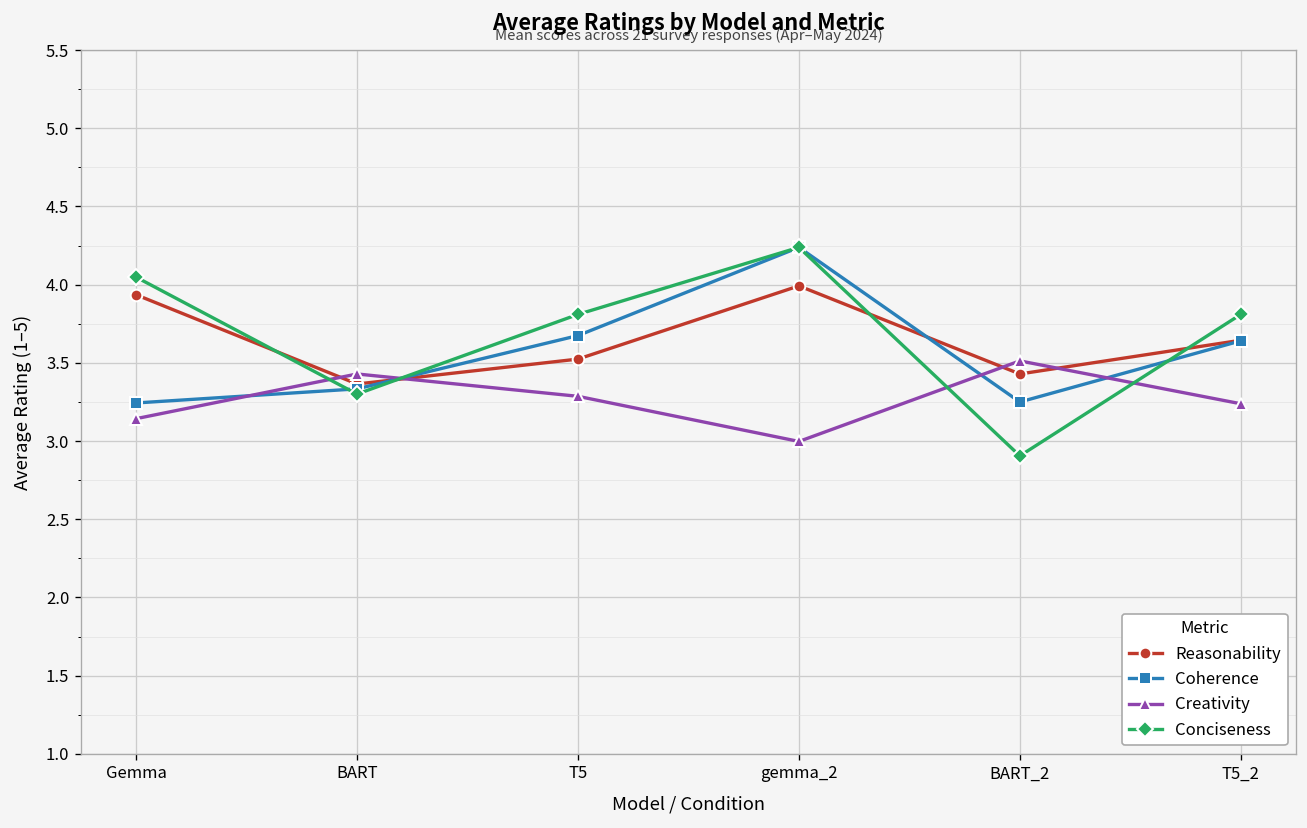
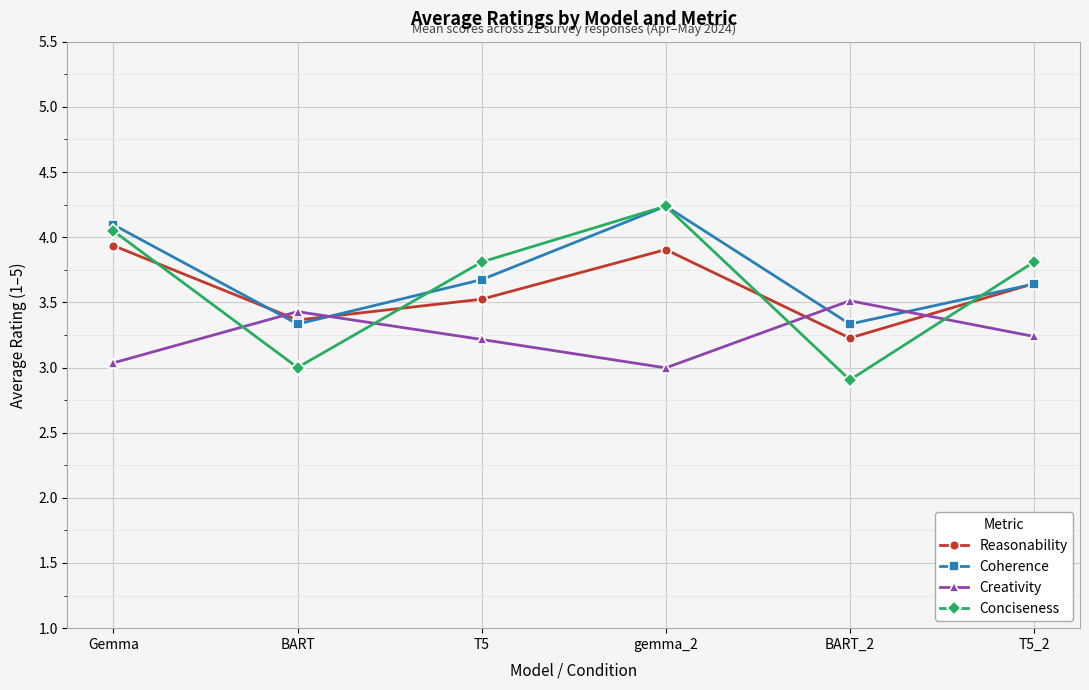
Coherence, Gemma: 3.24 -> 4.10
Creativity, Gemma: 3.14 -> 3.04
Conciseness, BART: 3.3 -> 3.0
Creativity, T5: 3.29 -> 3.22
Reasonability, gemma_2: 3.99 -> 3.90
Reasonability, BART_2: 3.43 -> 3.23
Coherence, BART_2: 3.25 -> 3.33
